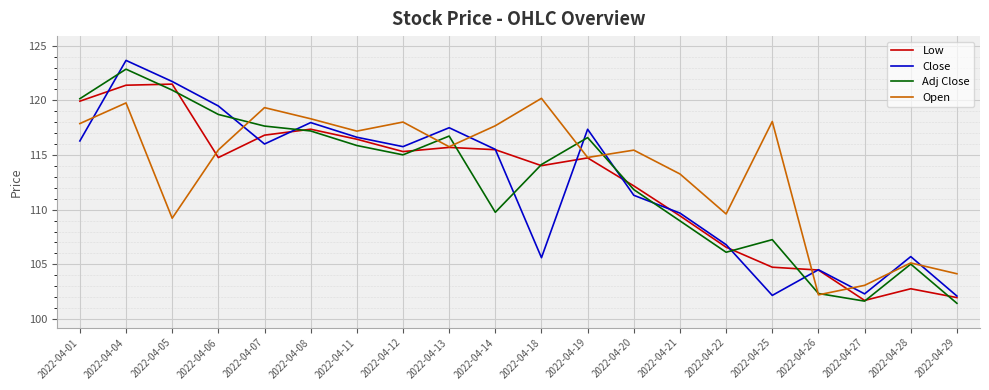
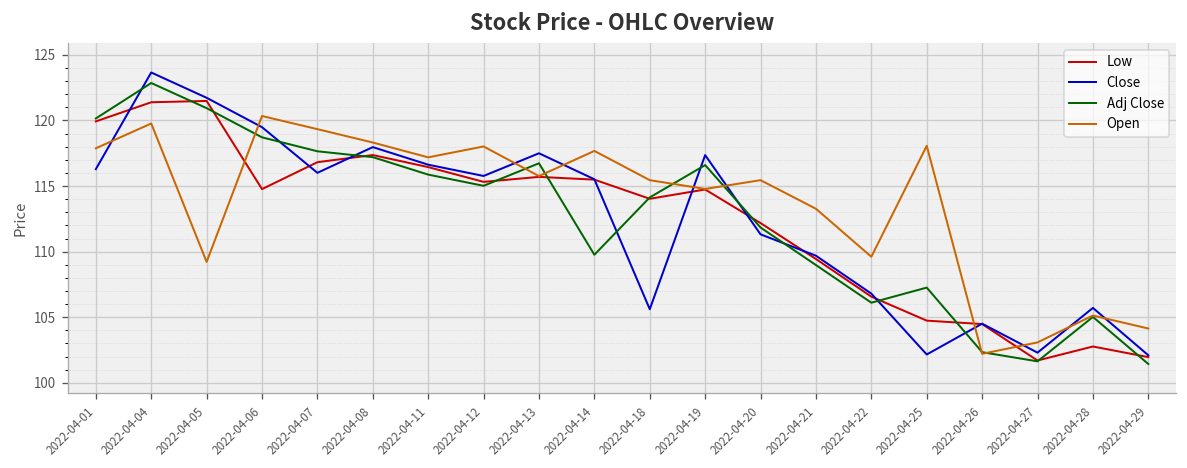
Open, 2022-04-06: 115.5 -> 120.3
Open, 2022-04-18: 120.2 -> 115.5
